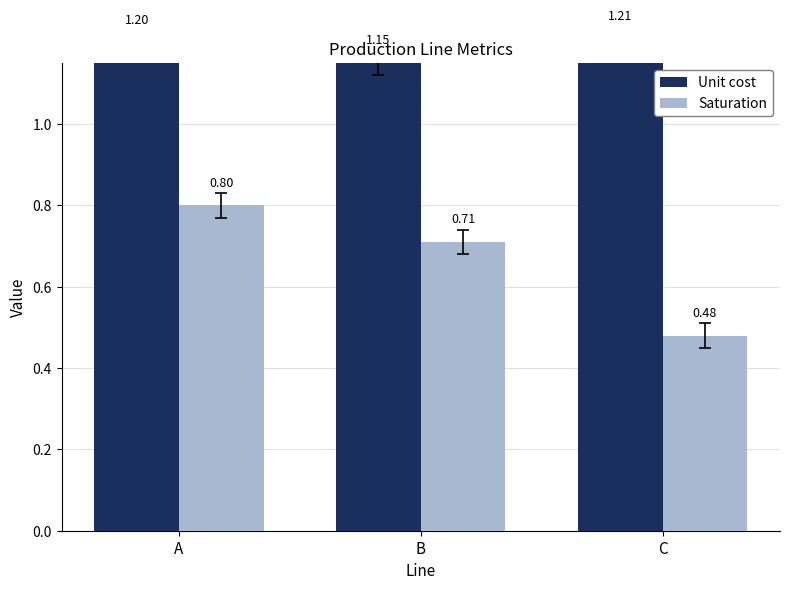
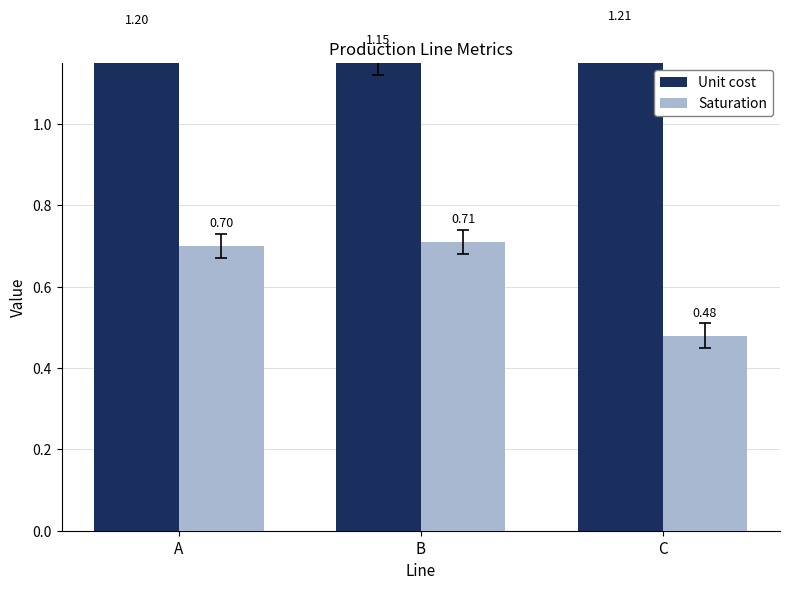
Saturation, A: 0.80 -> 0.70
